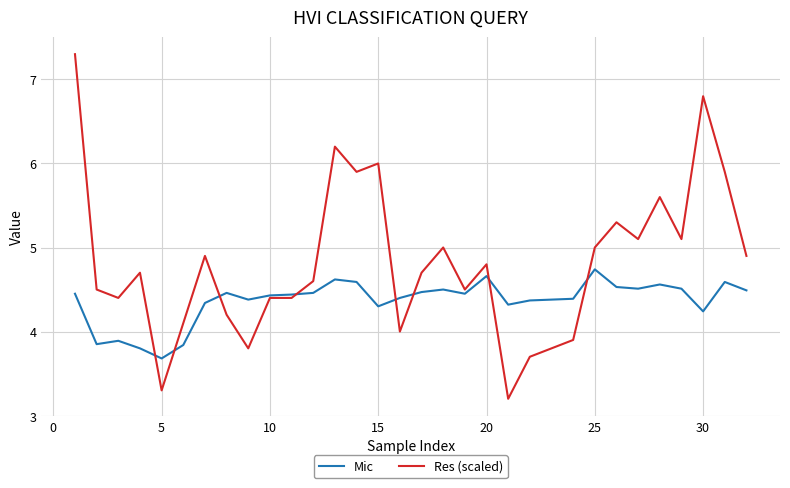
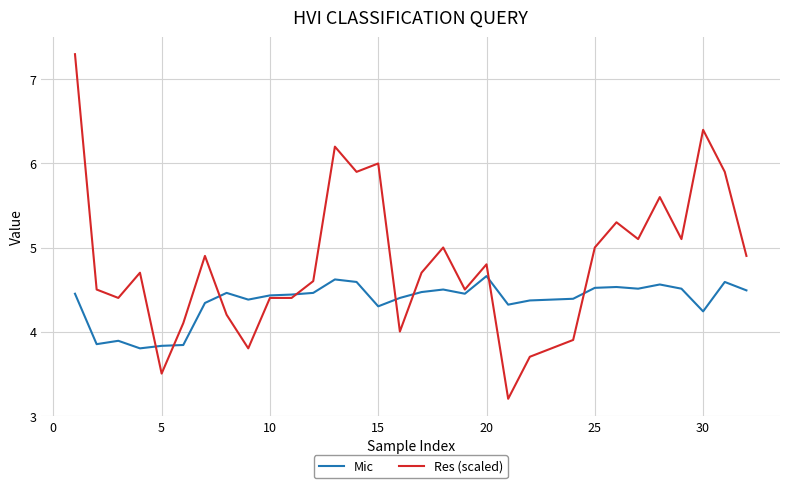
Mic, 5: 3.7 -> 3.8
Res (scaled), 5: 3.3 -> 3.5
Mic, 25: 4.7 -> 4.5
Res (scaled), 30: 6.8 -> 6.4
